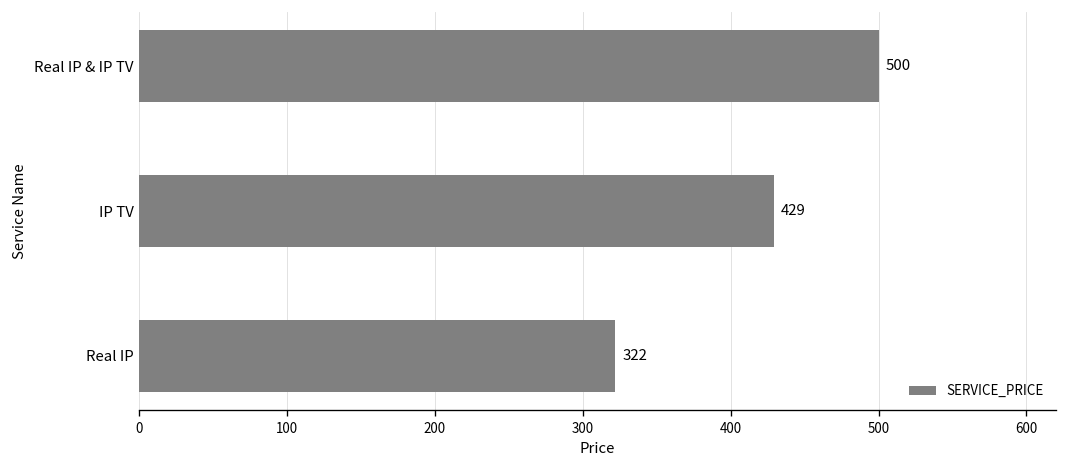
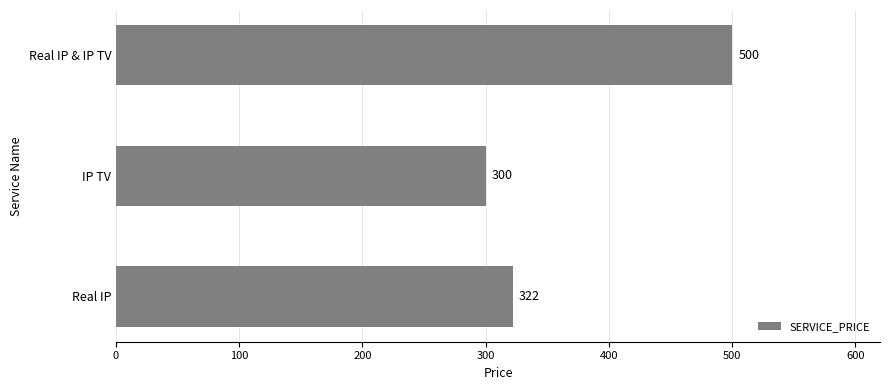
IP TV: 429 -> 300
